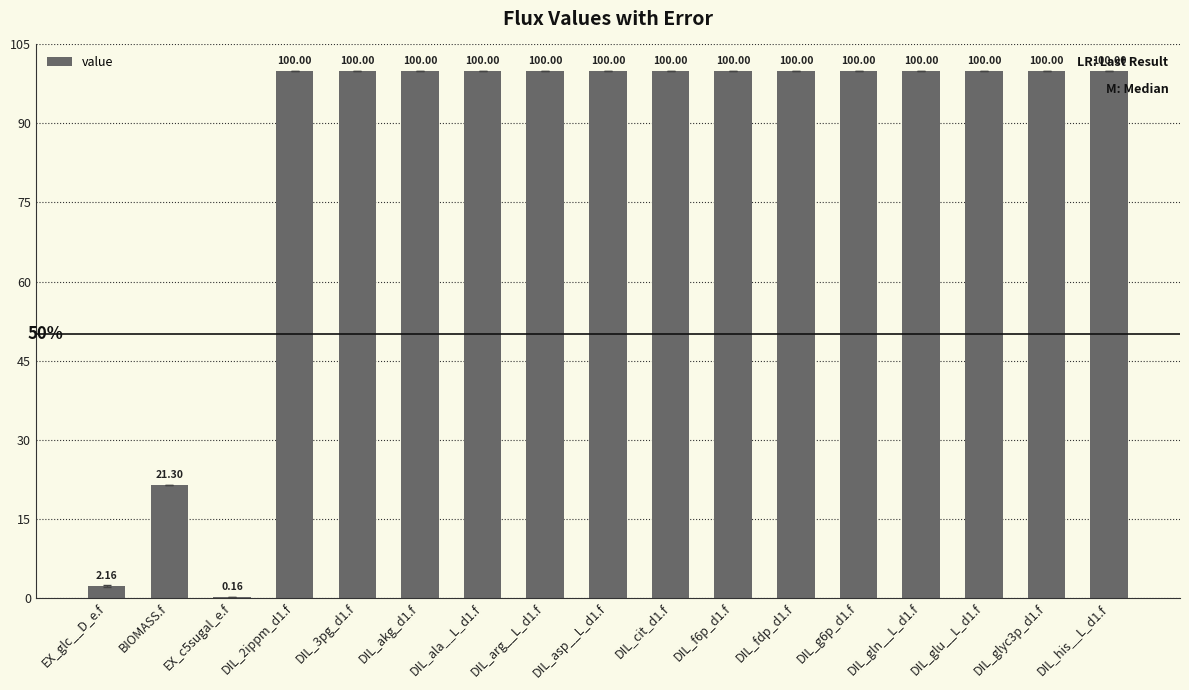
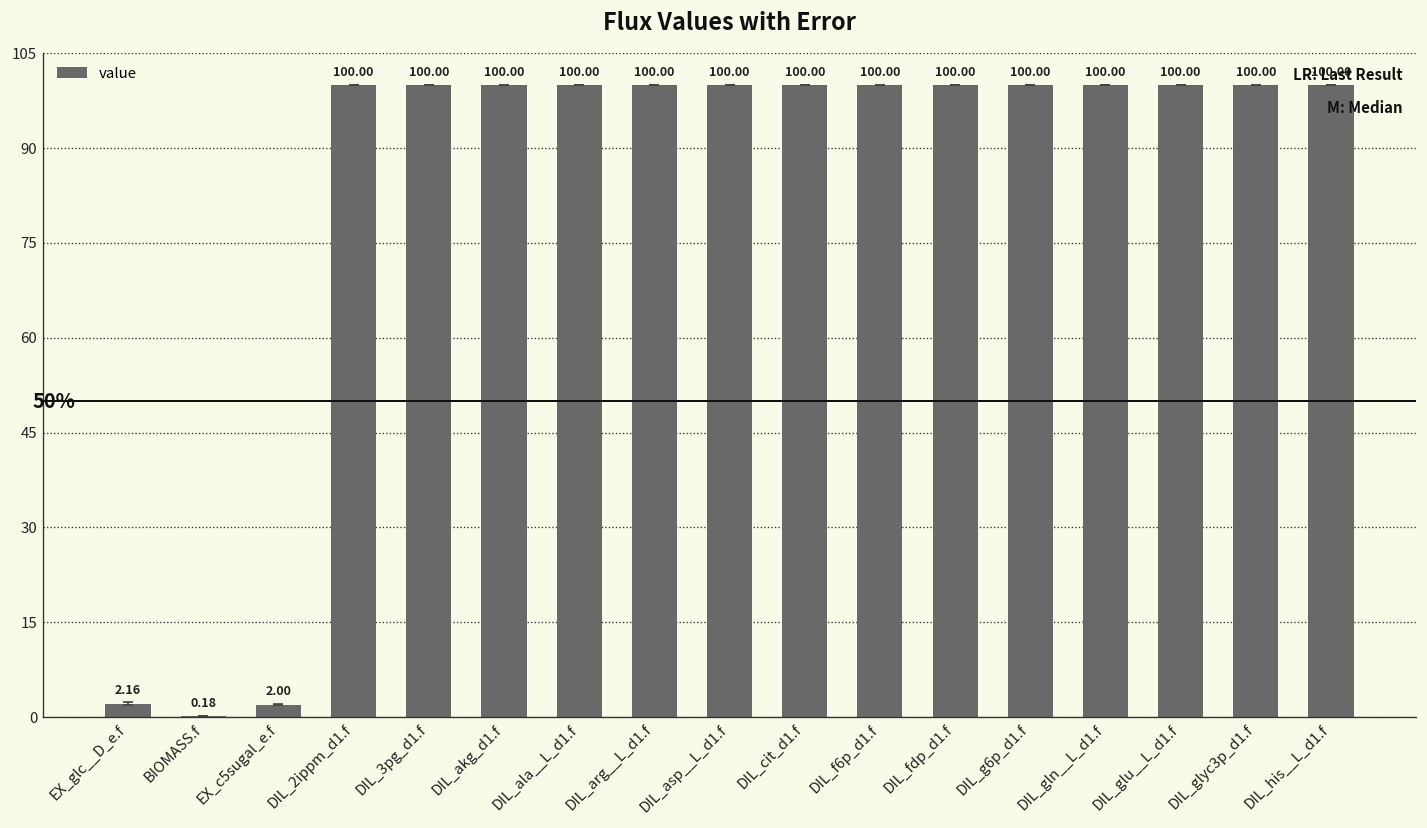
value, BIOMASS.f: 21.30 -> 0.18
value, EX_c5sugal_e.f: 0.16 -> 2.00
